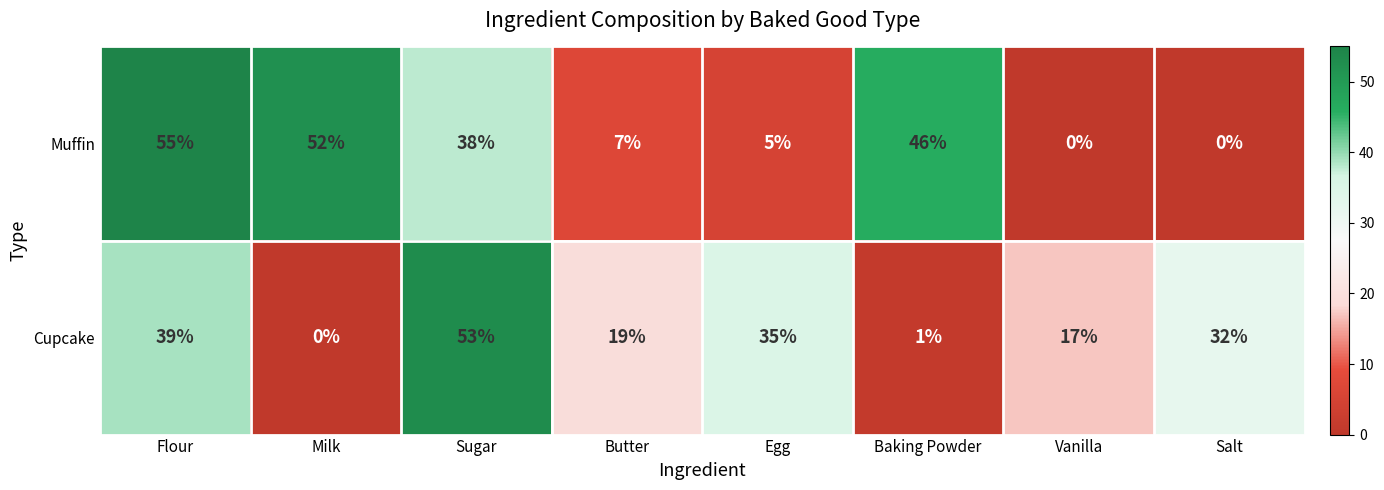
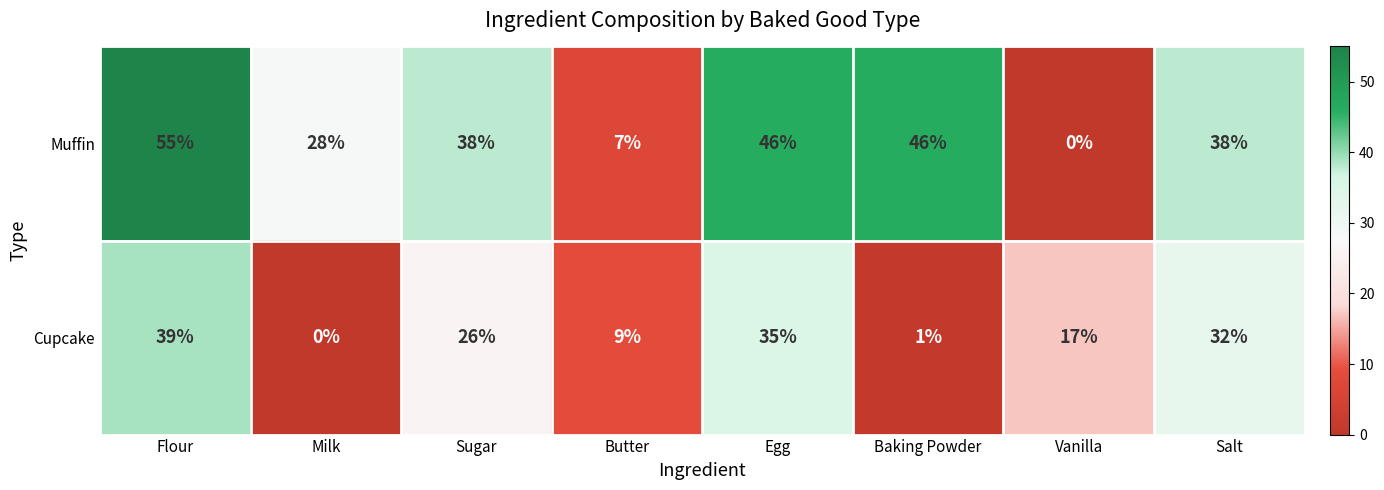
Muffin, Milk: 52% -> 28%
Muffin, Egg: 5% -> 46%
Muffin, Salt: 0% -> 38%
Cupcake, Sugar: 53% -> 26%
Cupcake, Butter: 19% -> 9%
